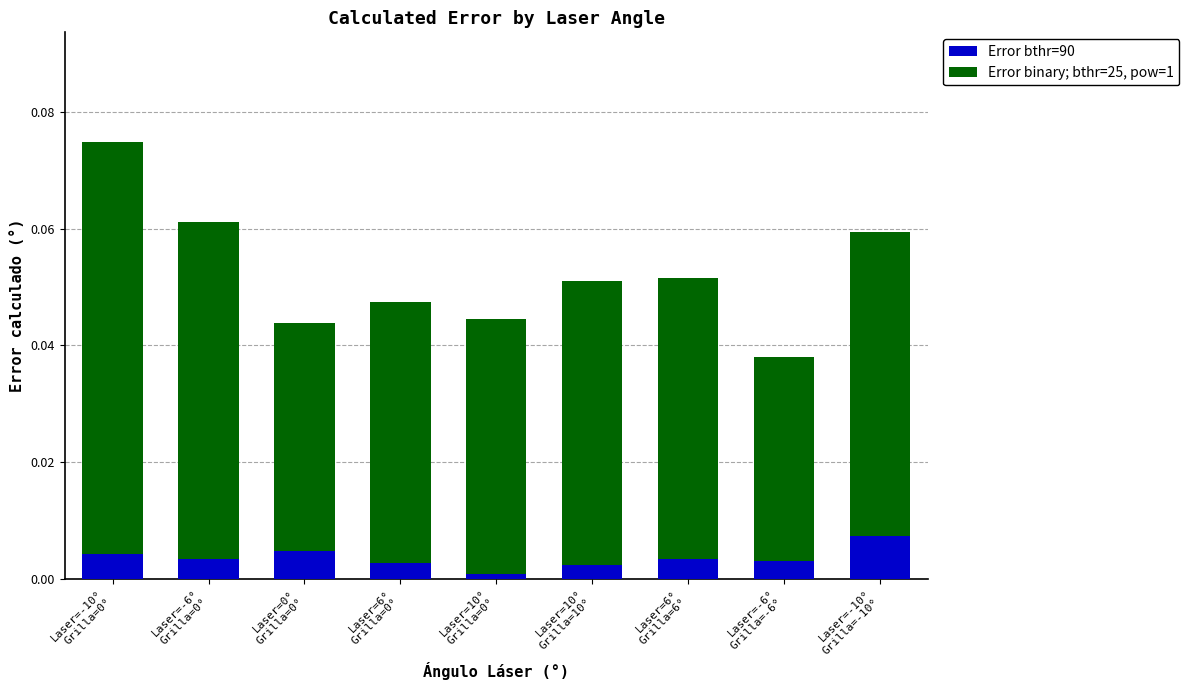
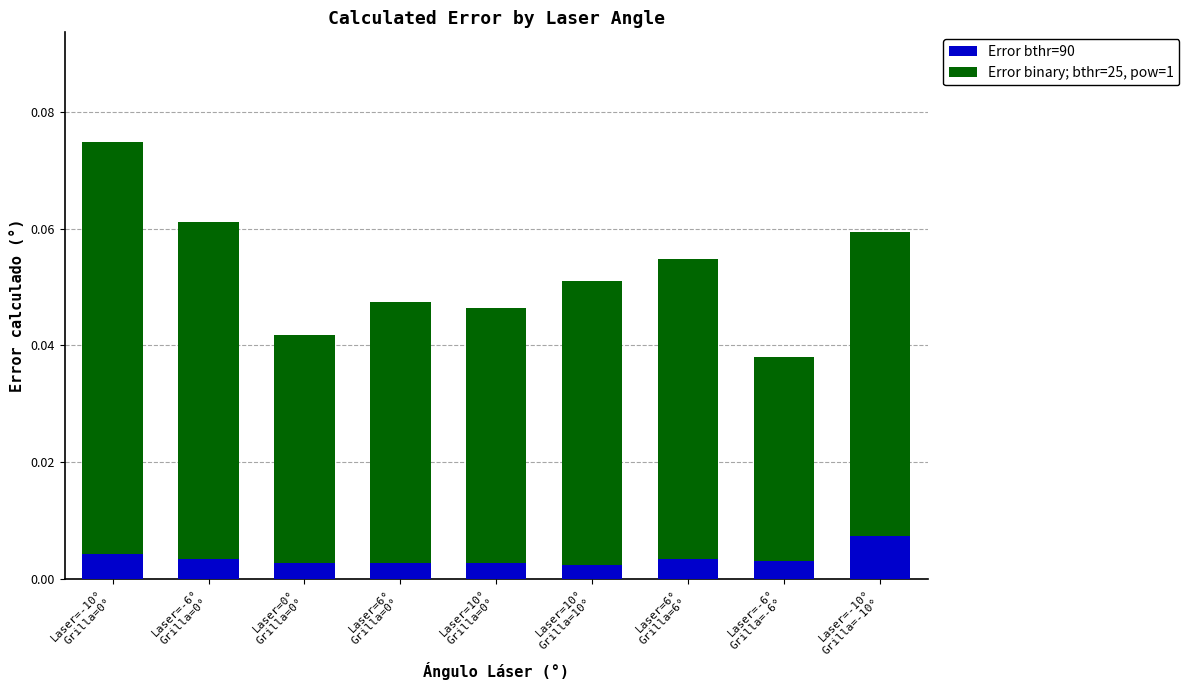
Error bthr=90, Laser=0° Grilla=0°: 0.005 -> 0.003
Error bthr=90, Laser=10° Grilla=0°: 0.001 -> 0.003
Error binary; bthr=25, pow=1, Laser=6° Grilla=6°: 0.048 -> 0.051
